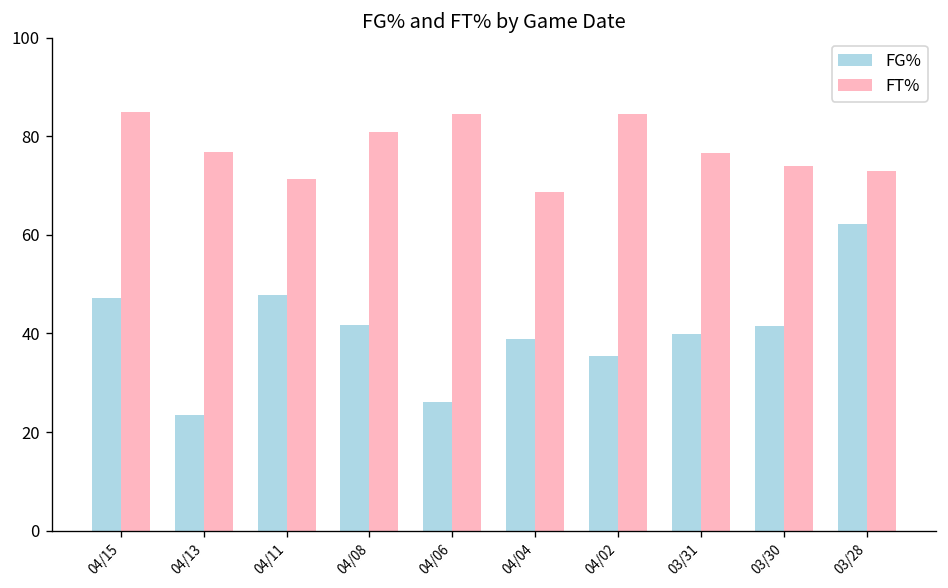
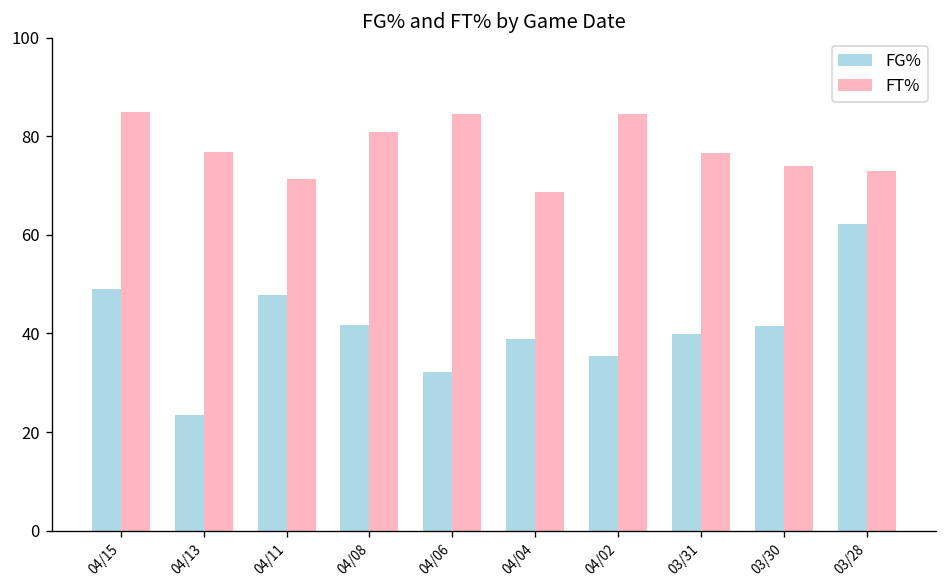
FG%, 04/15: 47 -> 49
FG%, 04/06: 26 -> 32
